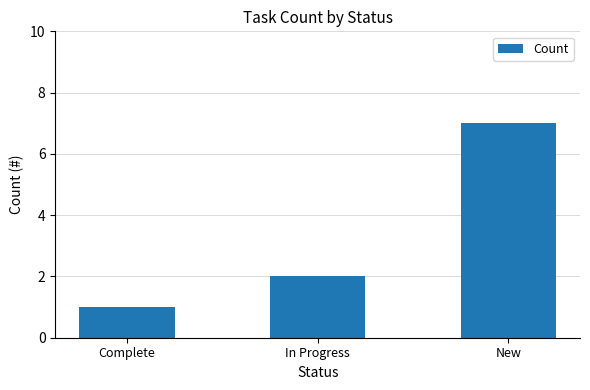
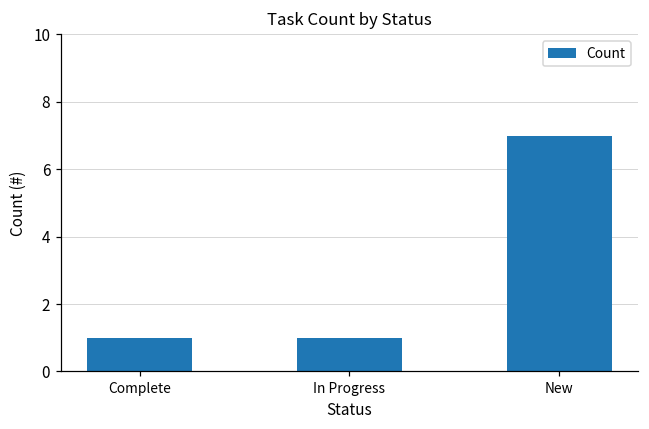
In Progress: 2 -> 1
